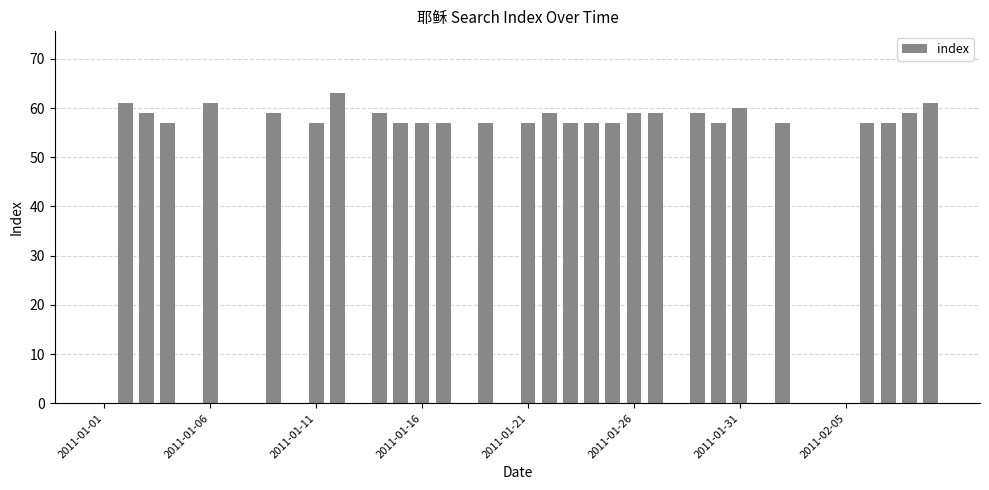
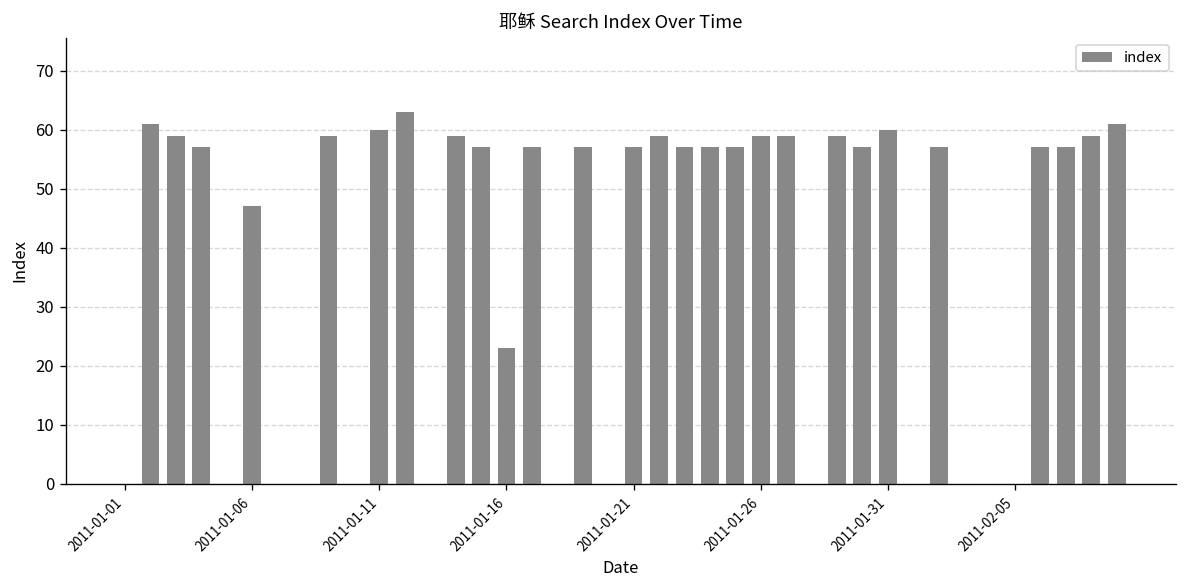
2011-01-06: 61 -> 47
2011-01-11: 57 -> 60
2011-01-16: 57 -> 23
